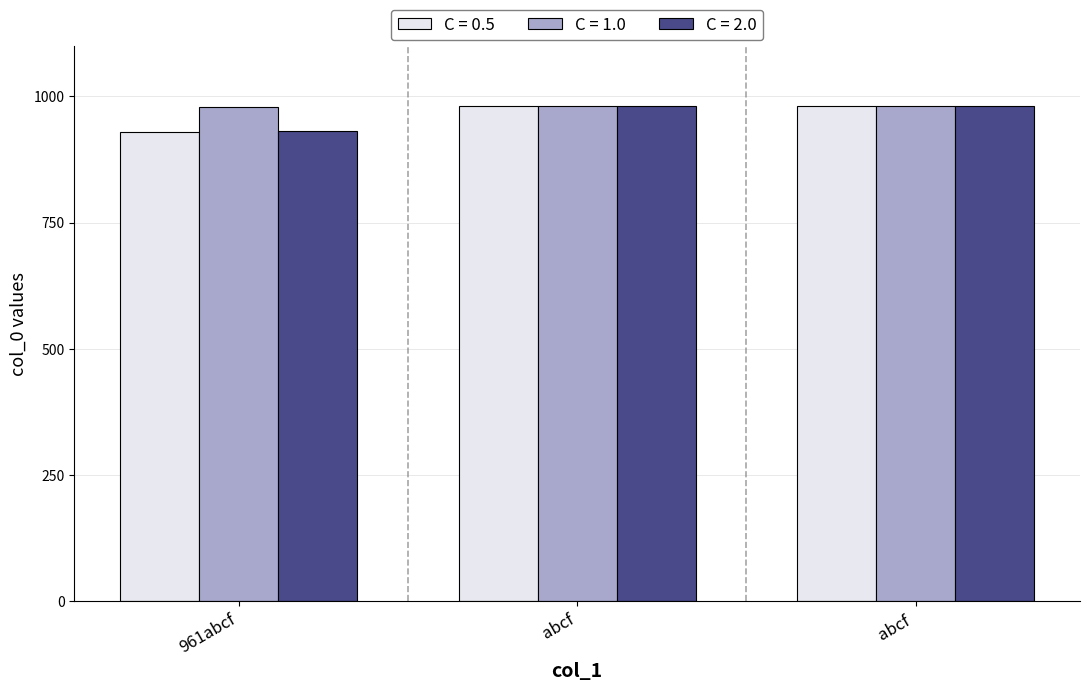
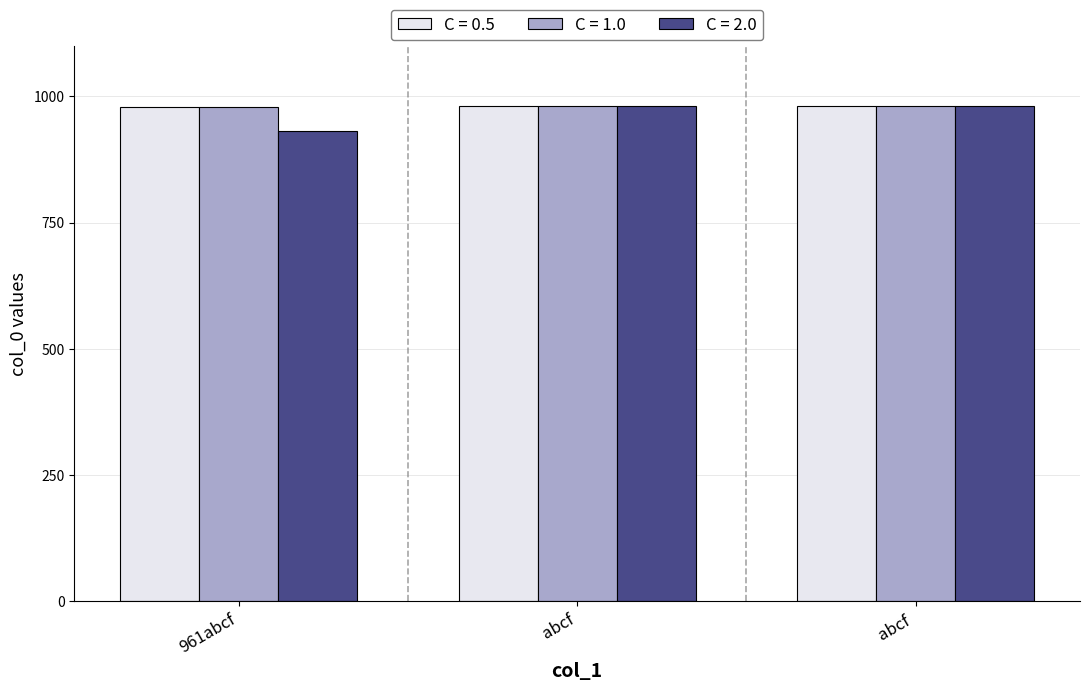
C = 0.5, 961abcf: 930 -> 980
